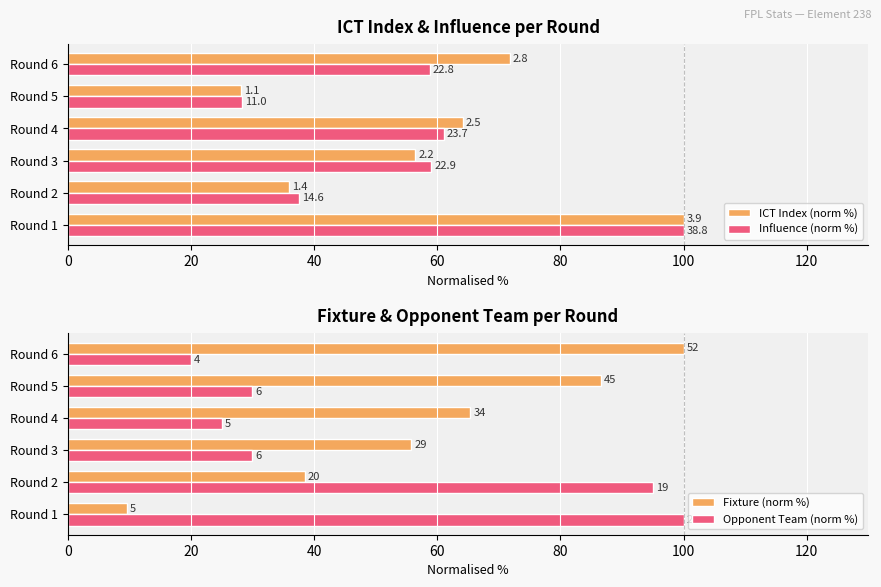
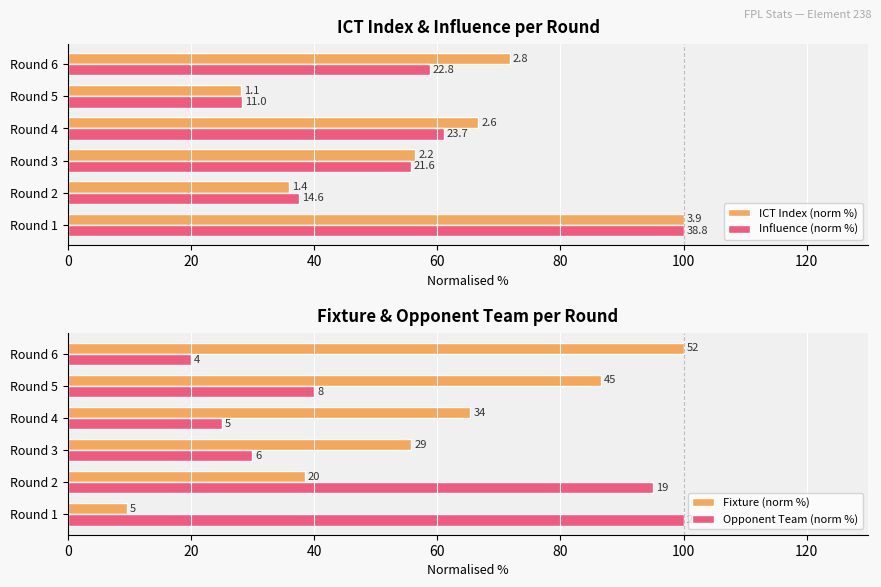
ICT Index & Influence per Round, ICT Index (norm %), Round 4: 2.5 -> 2.6
ICT Index & Influence per Round, Influence (norm %), Round 3: 22.9 -> 21.6
Fixture & Opponent Team per Round, Opponent Team (norm %), Round 5: 6 -> 8
